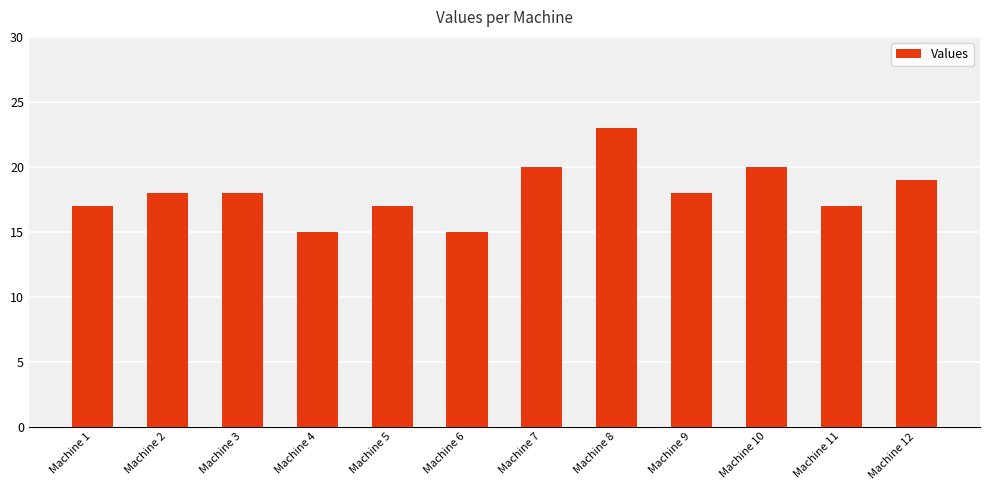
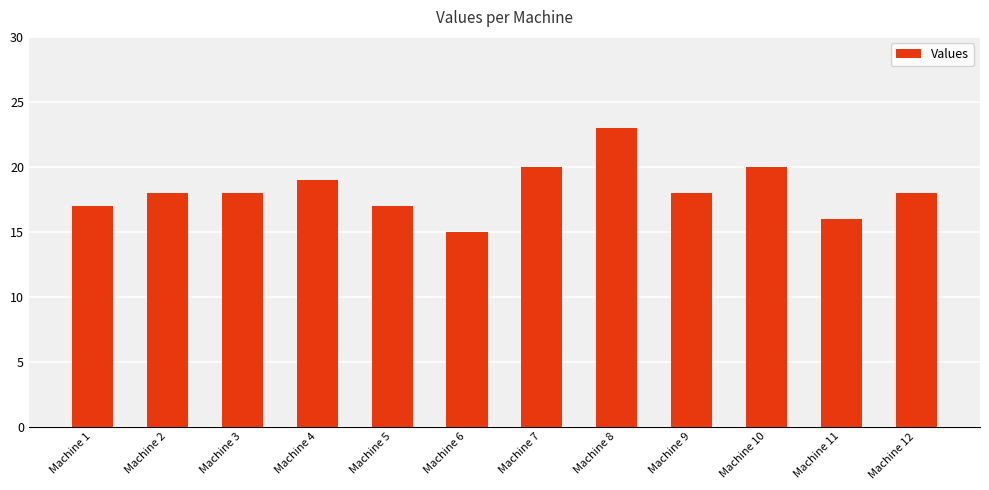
Machine 4: 15 -> 19
Machine 11: 17 -> 16
Machine 12: 19 -> 18
